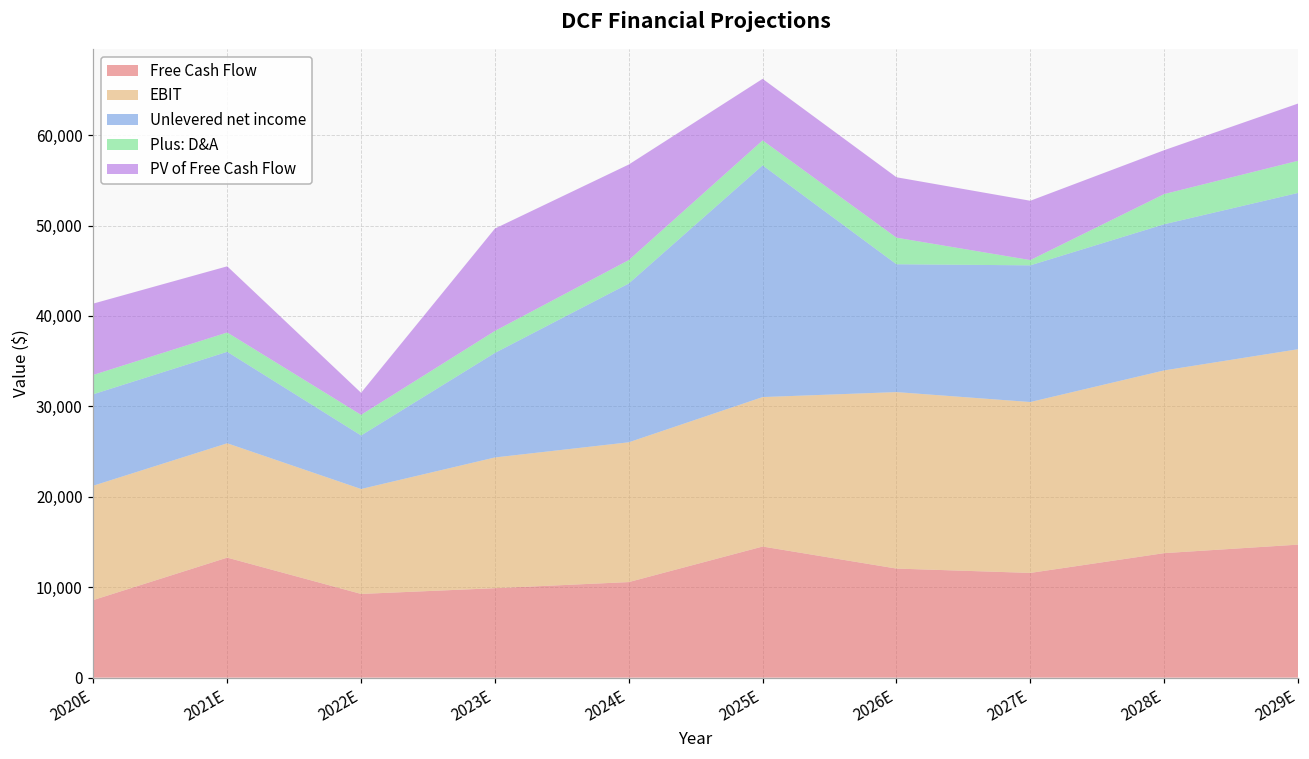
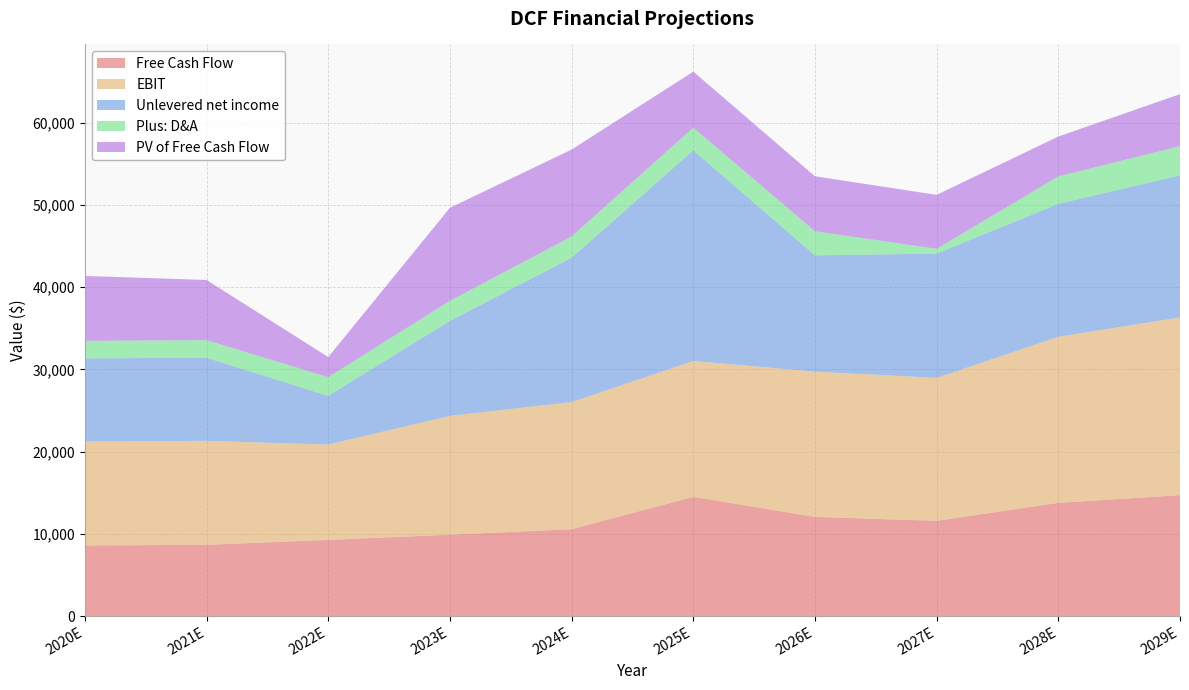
Free Cash Flow, 2021E: 13,000 -> 9,000
EBIT, 2026E: 20,000 -> 18,000
EBIT, 2027E: 19,000 -> 17,000
